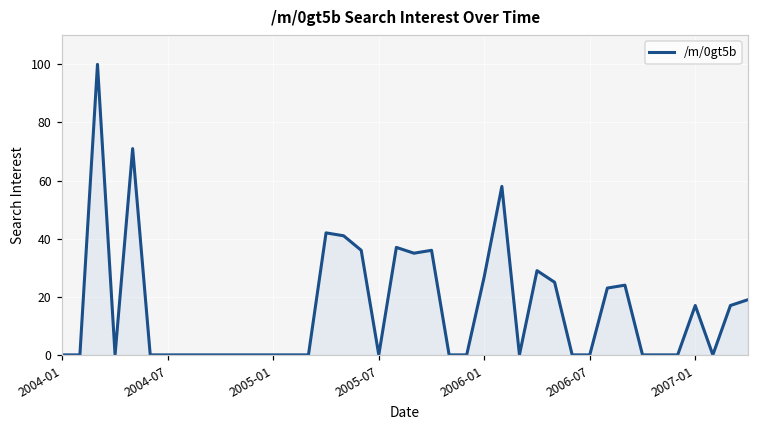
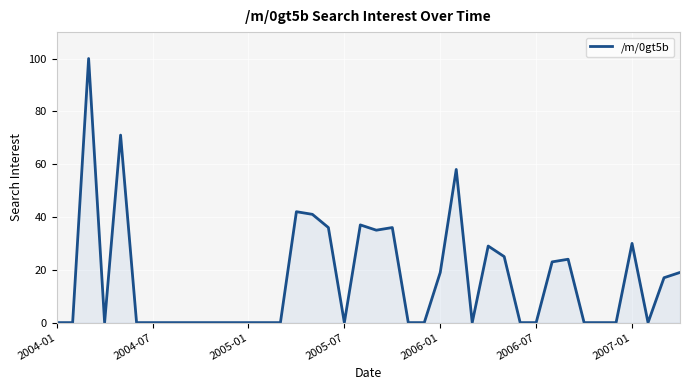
2006-01: 27 -> 19
2007-01: 17 -> 30
